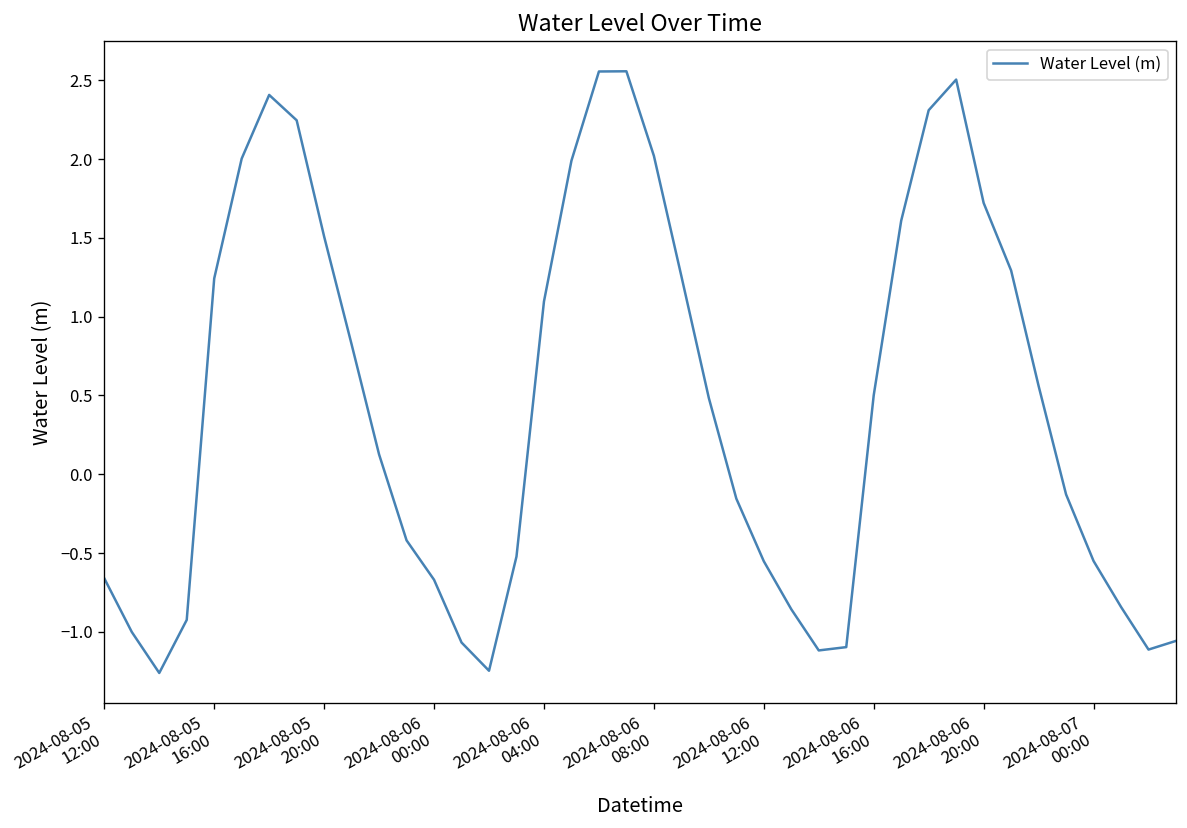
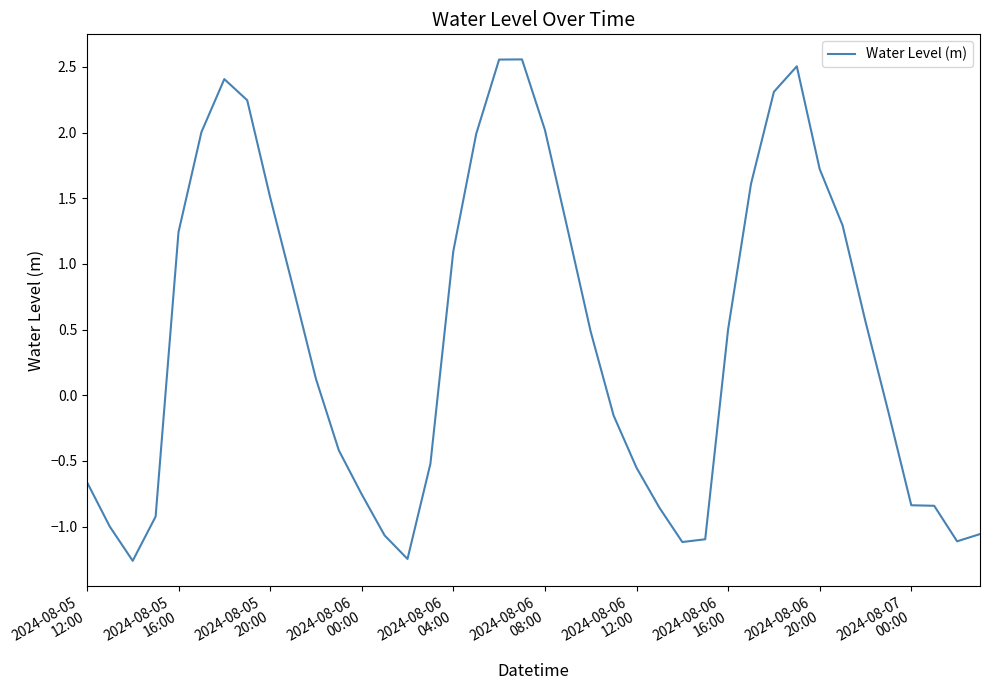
2024-08-06 00:00: -0.67 -> -0.75
2024-08-07 00:00: -0.55 -> -0.84
